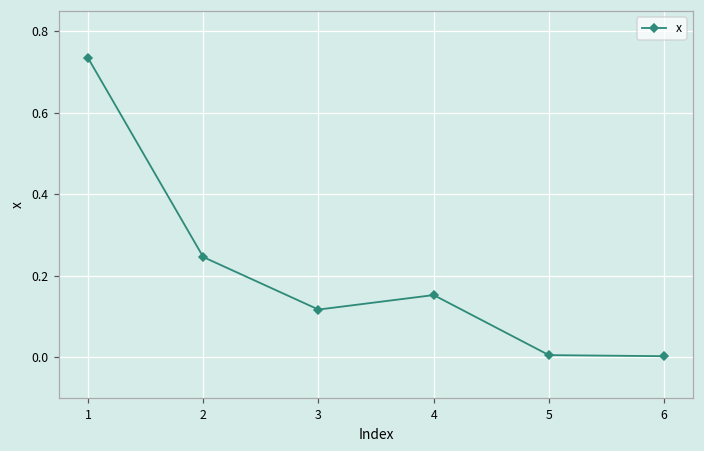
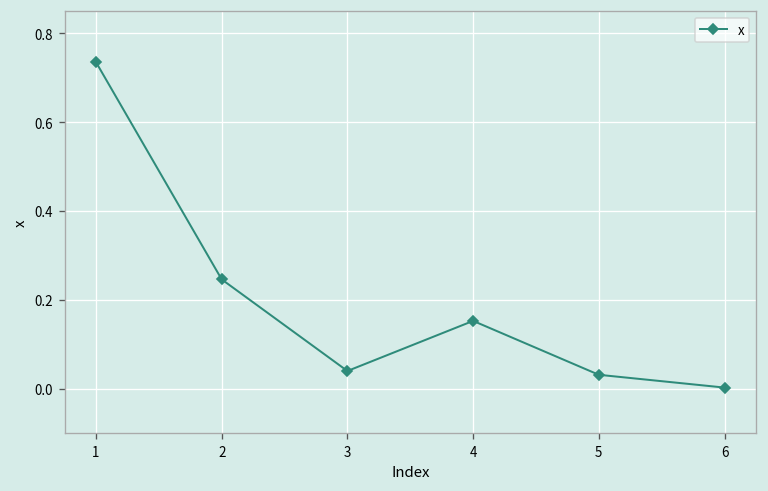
3: 0.12 -> 0.04
5: 0.00 -> 0.03
